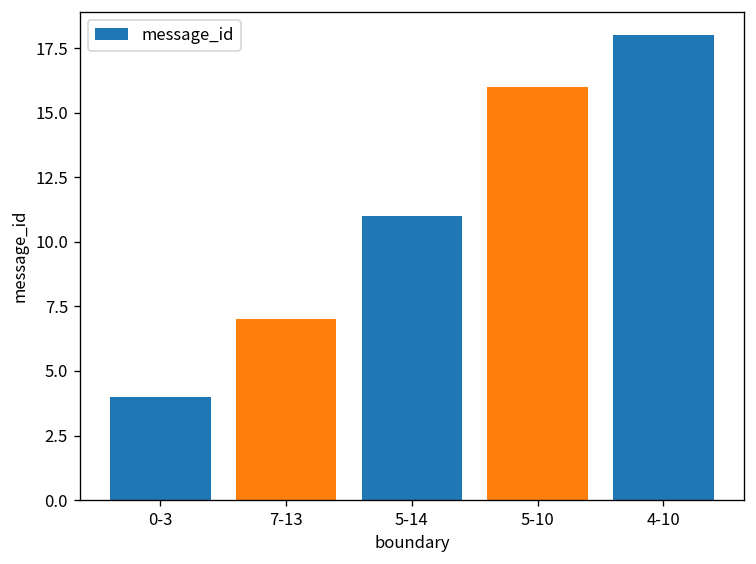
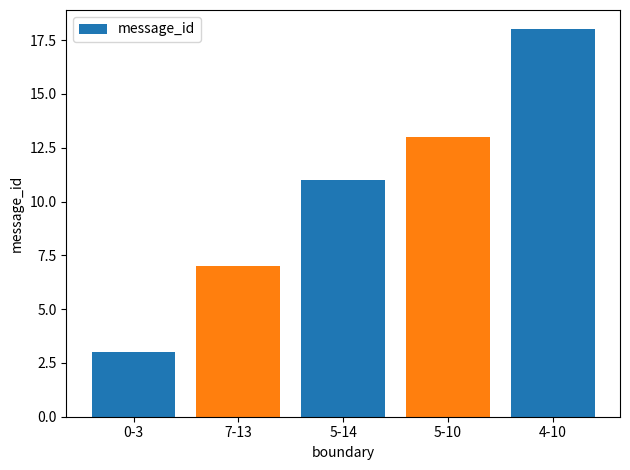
0-3: 4 -> 3
5-10: 16 -> 13
